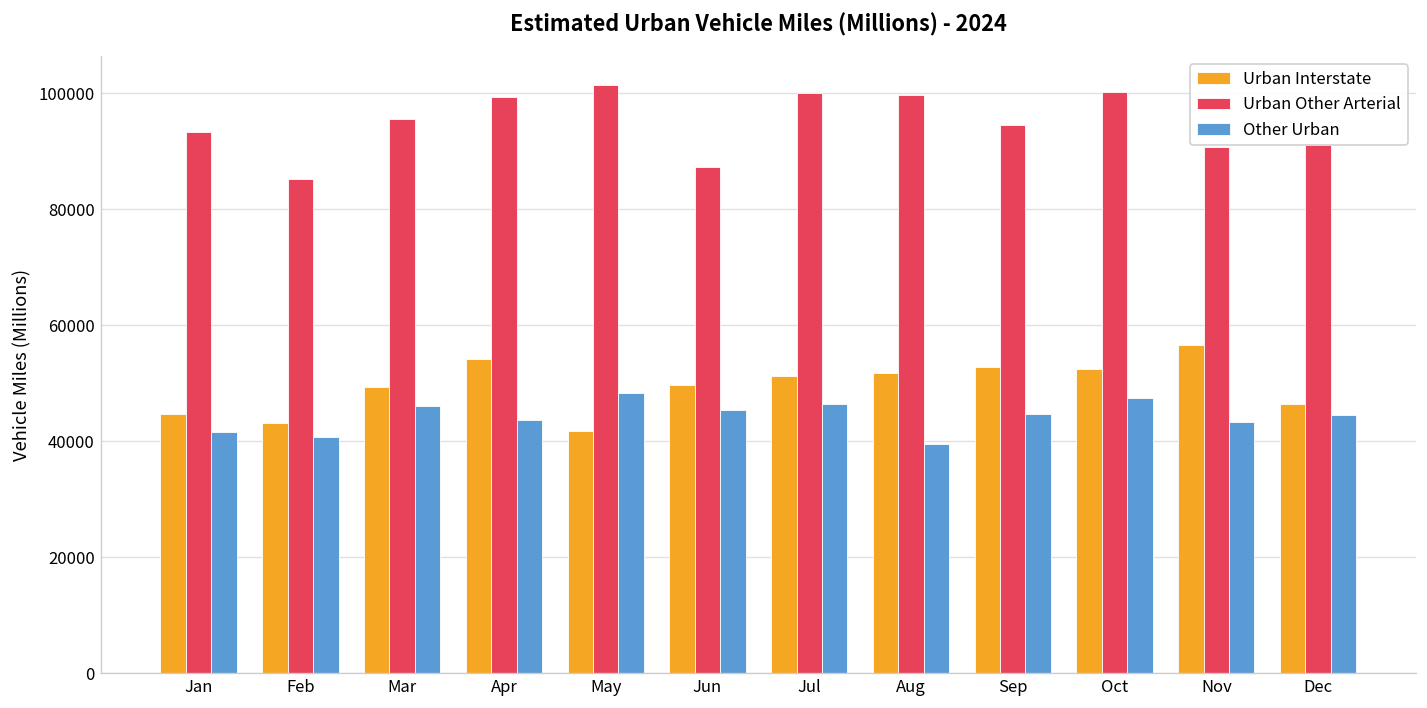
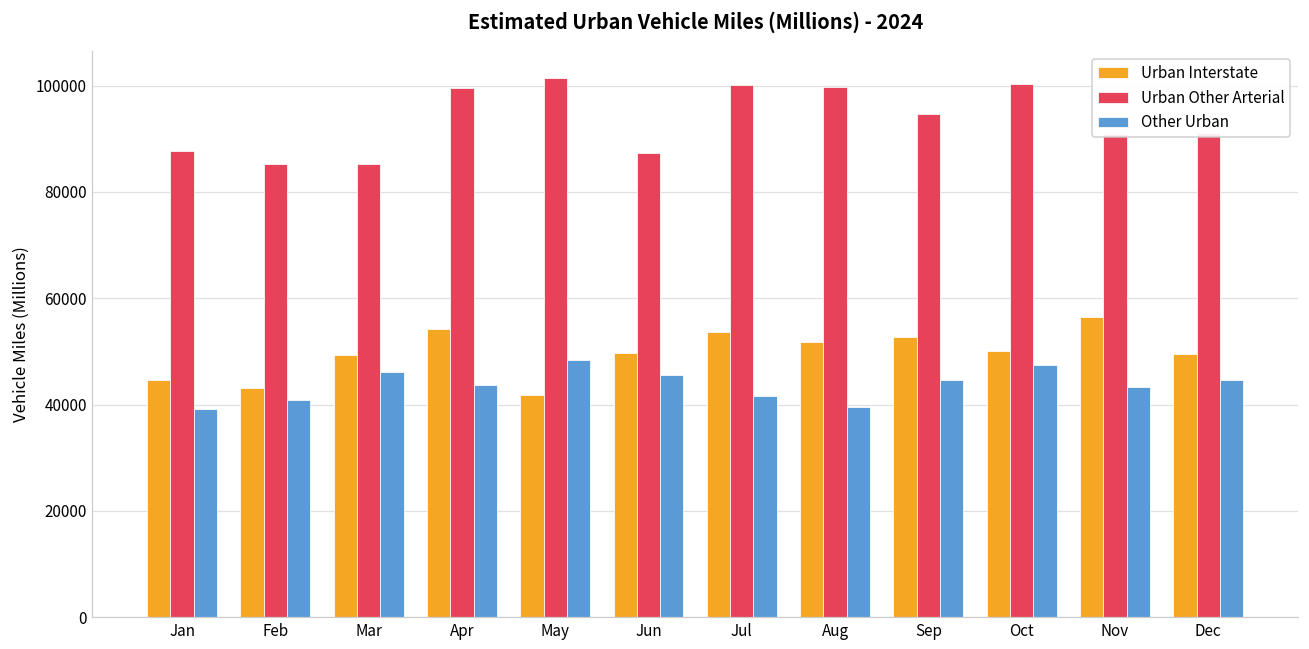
Urban Other Arterial, Jan: 93000 -> 88000
Other Urban, Jan: 42000 -> 39000
Urban Other Arterial, Mar: 96000 -> 85000
Urban Interstate, Jul: 51000 -> 54000
Other Urban, Jul: 46000 -> 42000
Urban Interstate, Oct: 53000 -> 50000
Urban Interstate, Dec: 46000 -> 49000
